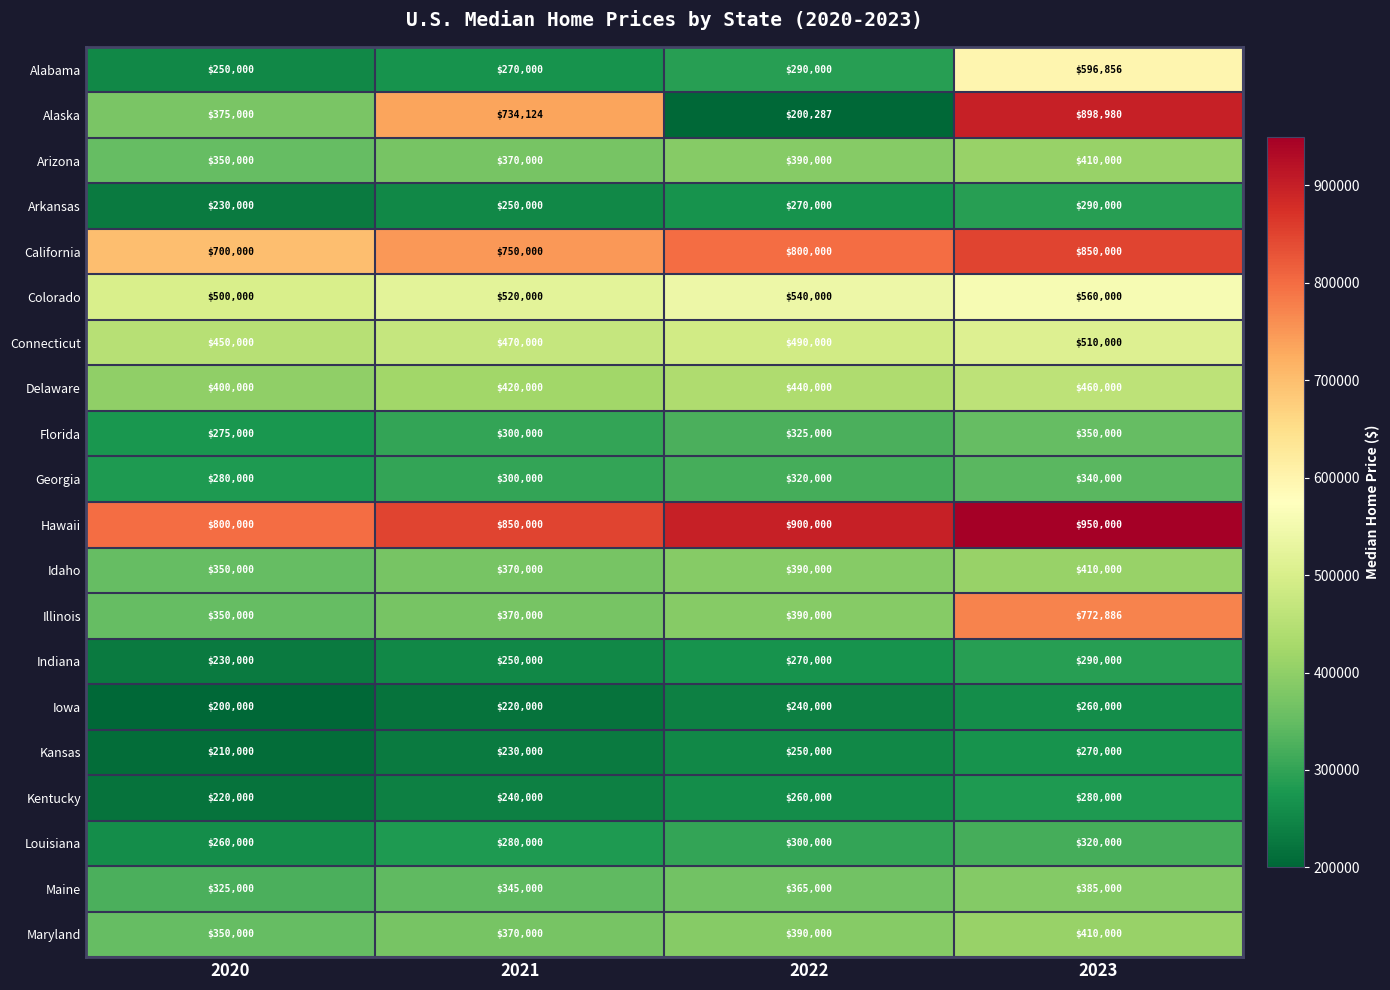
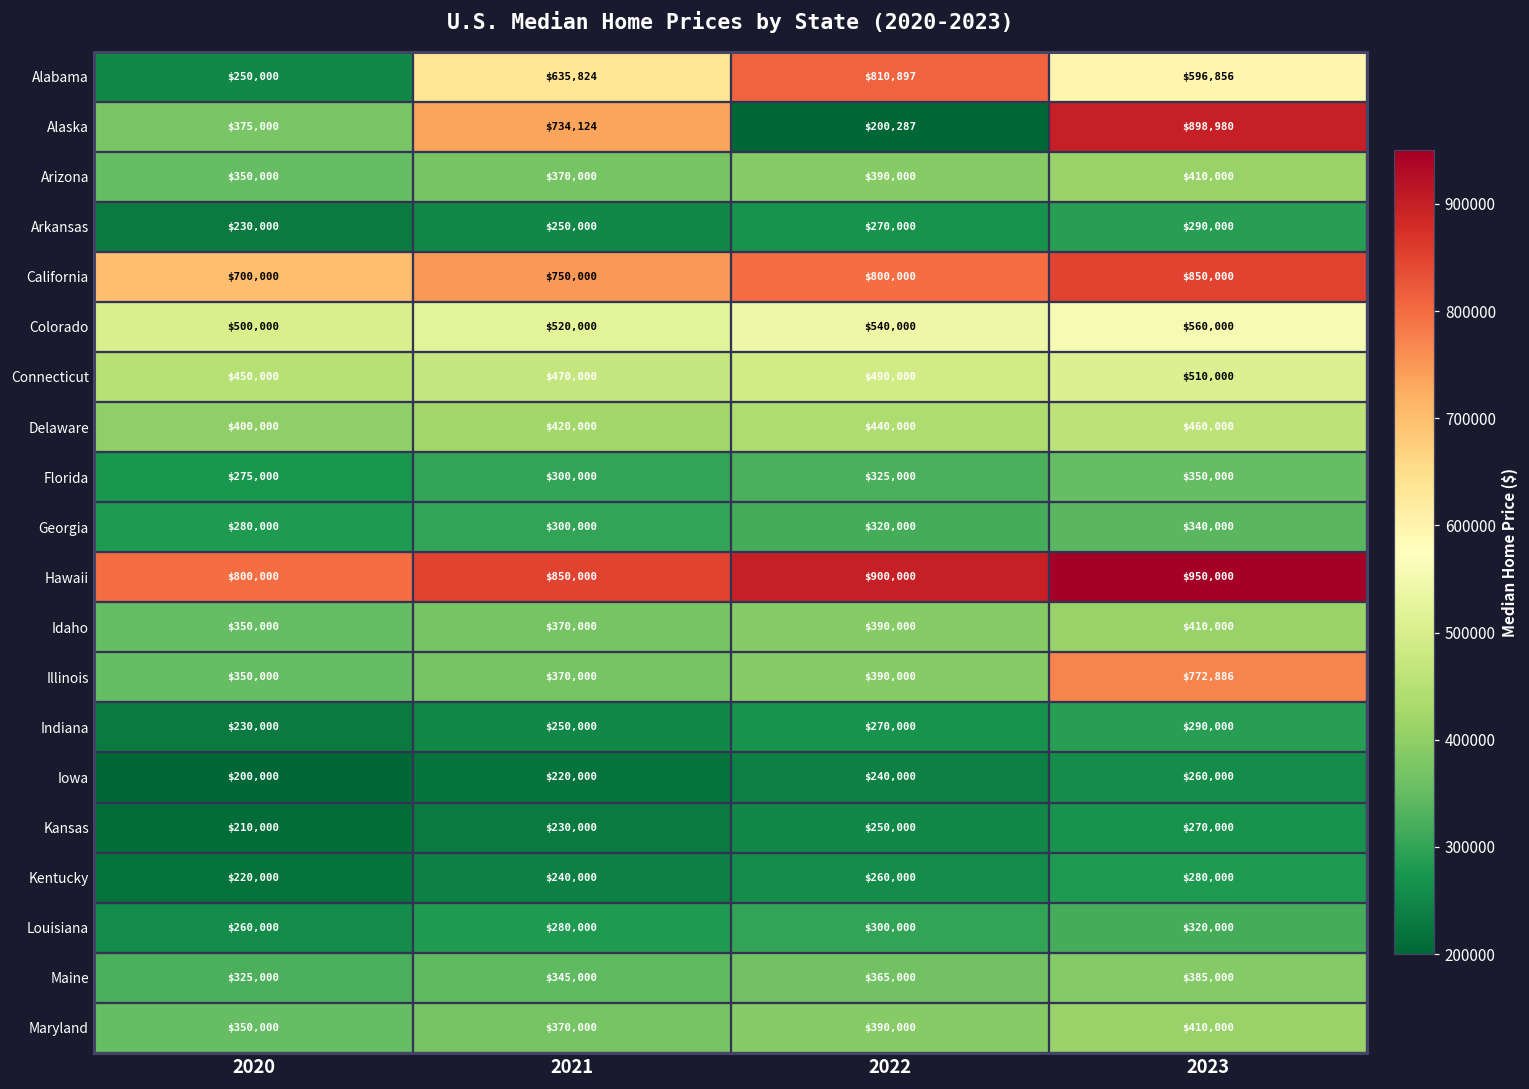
Alabama, 2021: $270,000 -> $635,824
Alabama, 2022: $290,000 -> $810,897
